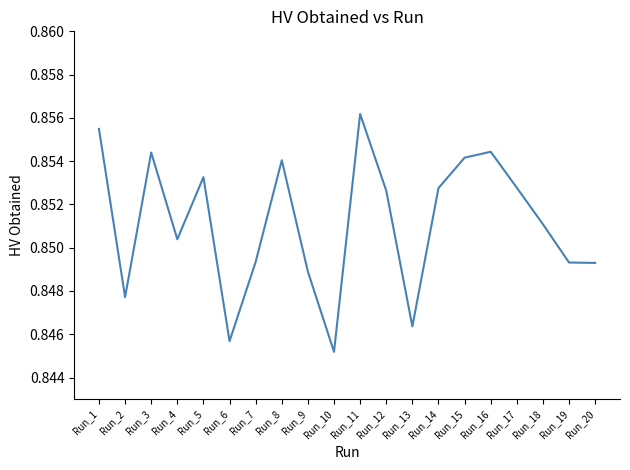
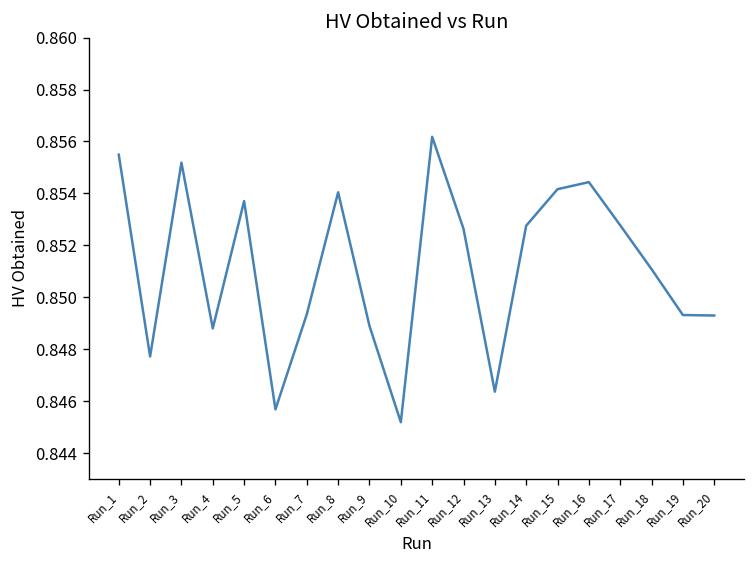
Run_3: 0.8544 -> 0.8552
Run_4: 0.8504 -> 0.8488
Run_5: 0.8533 -> 0.8537
